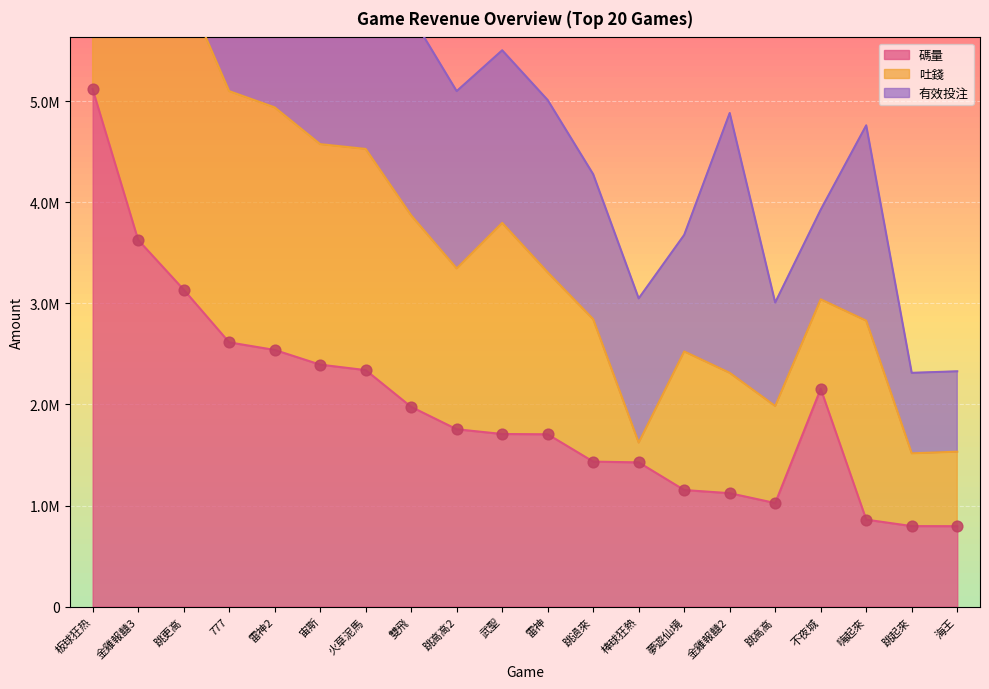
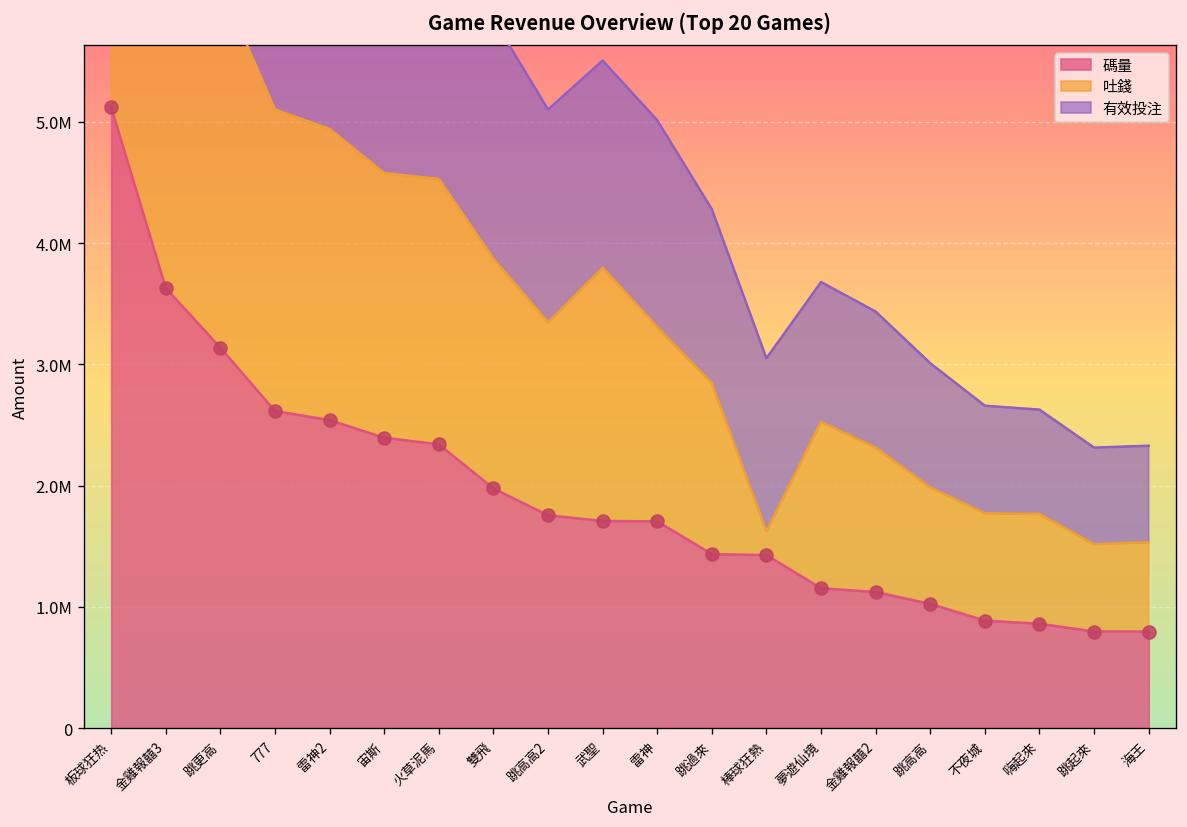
有效投注, 金雞報囍2: 2570000 -> 1120000
碼量, 不夜城: 2160000 -> 890000
吐錢, 嗨起來: 1970000 -> 910000
有效投注, 嗨起來: 1930000 -> 860000
